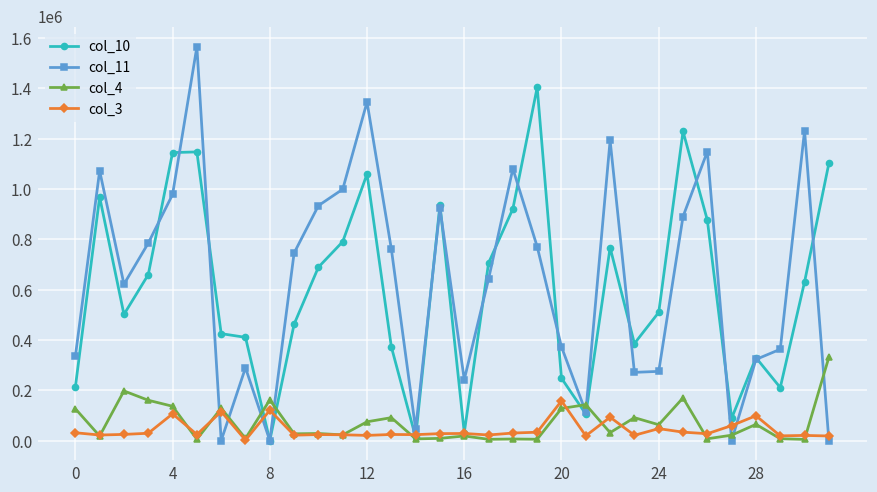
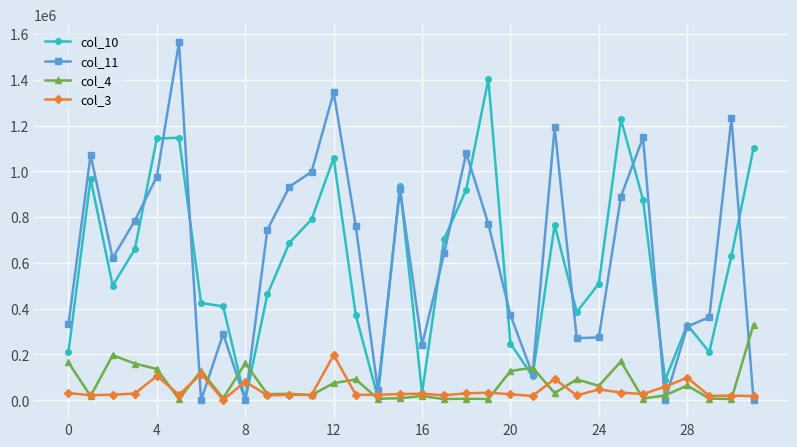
col_4, 0: 130000 -> 170000
col_3, 8: 120000 -> 80000
col_3, 12: 20000 -> 200000
col_3, 20: 160000 -> 30000
